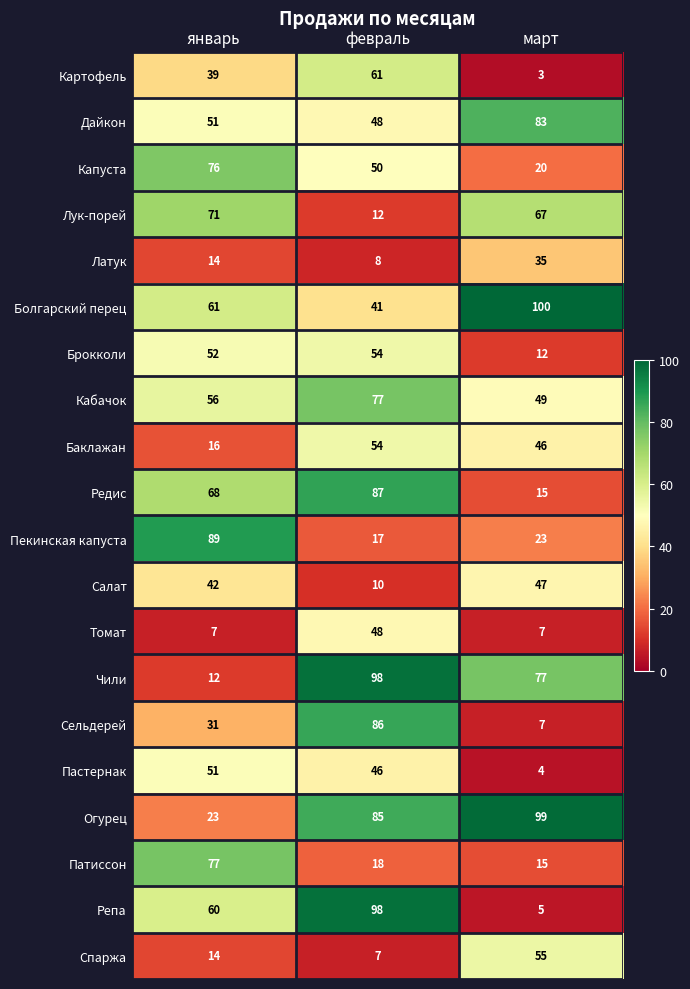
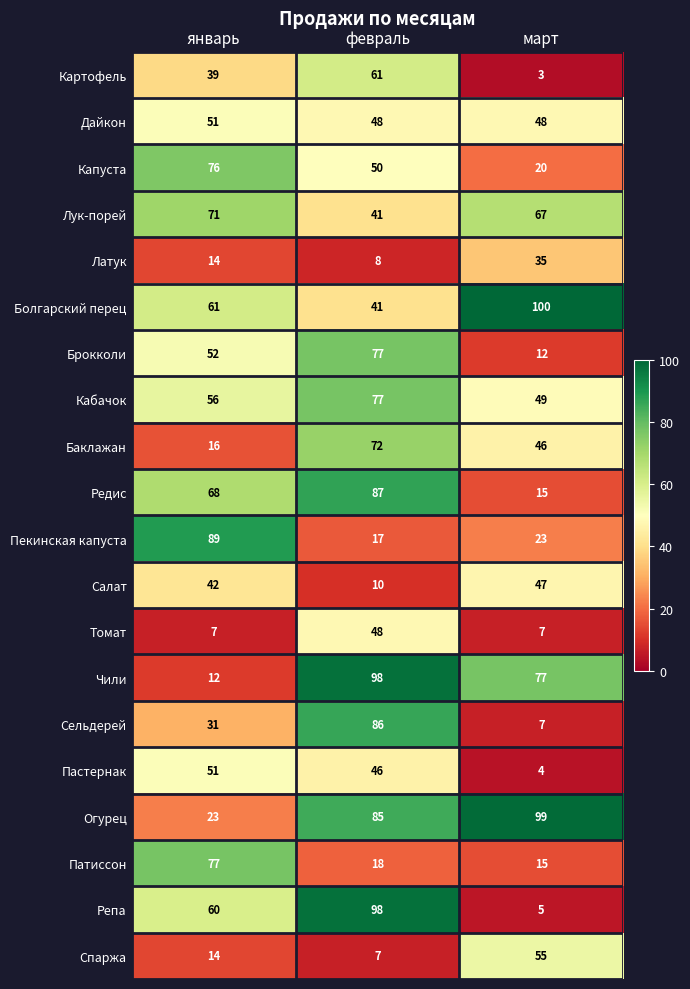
Дайкон, март: 83 -> 48
Лук-порей, февраль: 12 -> 41
Брокколи, февраль: 54 -> 77
Баклажан, февраль: 54 -> 72
